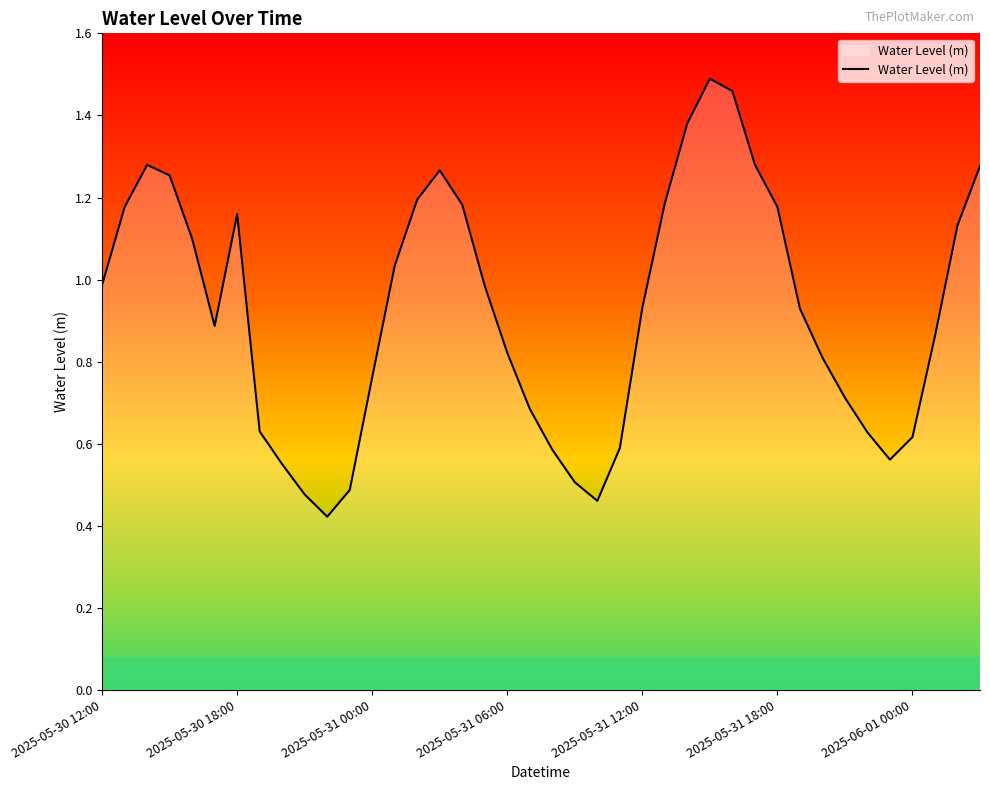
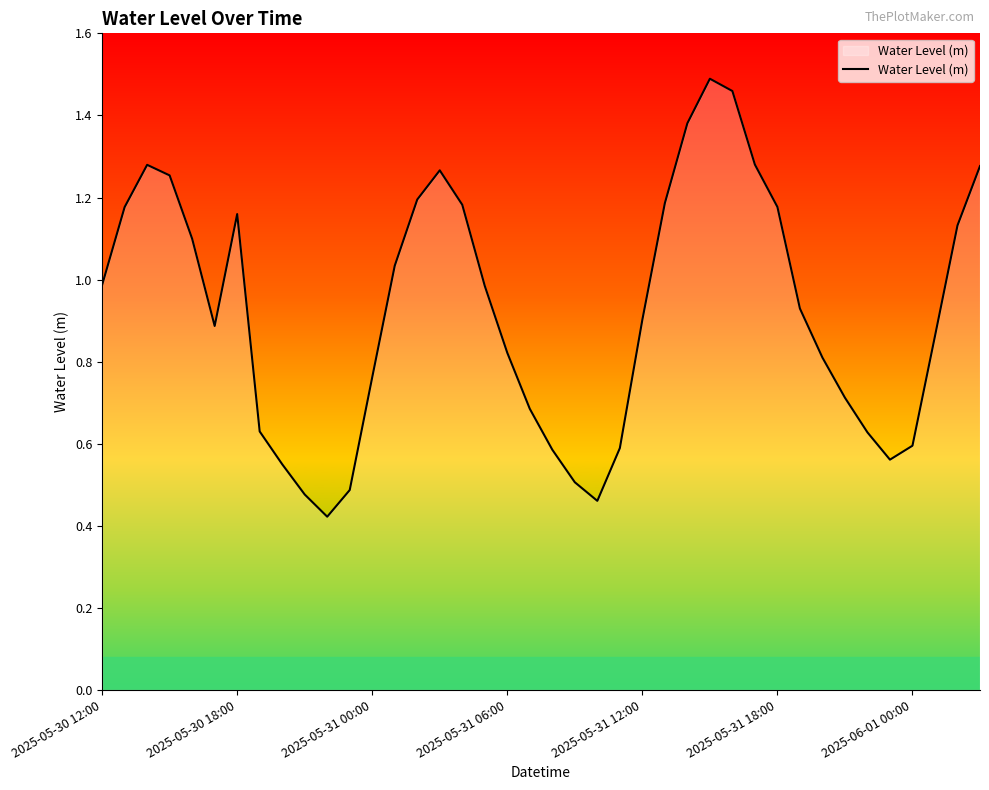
2025-05-31 12:00: 0.93 -> 0.90
2025-06-01 00:00: 0.62 -> 0.60
